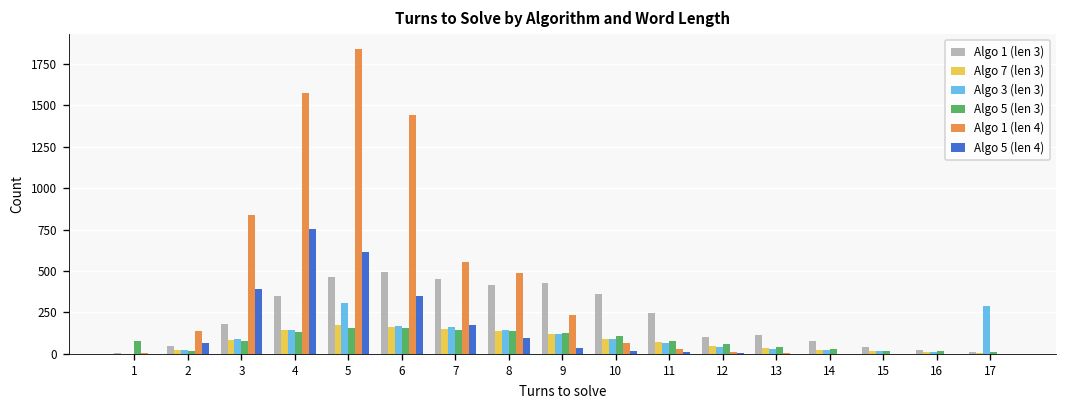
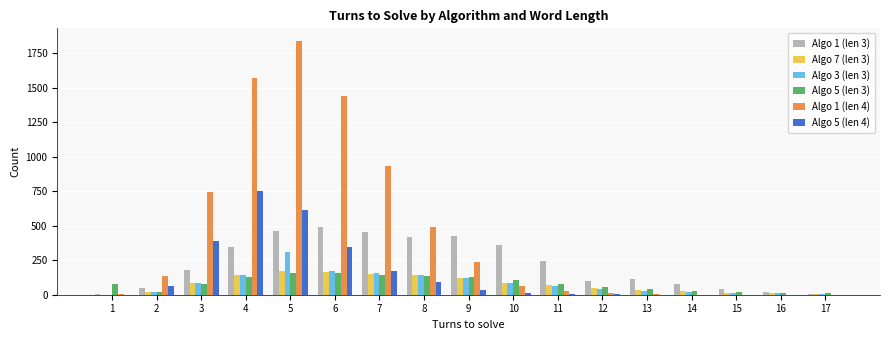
Algo 1 (len 4), 3: 840 -> 740
Algo 1 (len 4), 7: 560 -> 930
Algo 3 (len 3), 17: 290 -> 10
